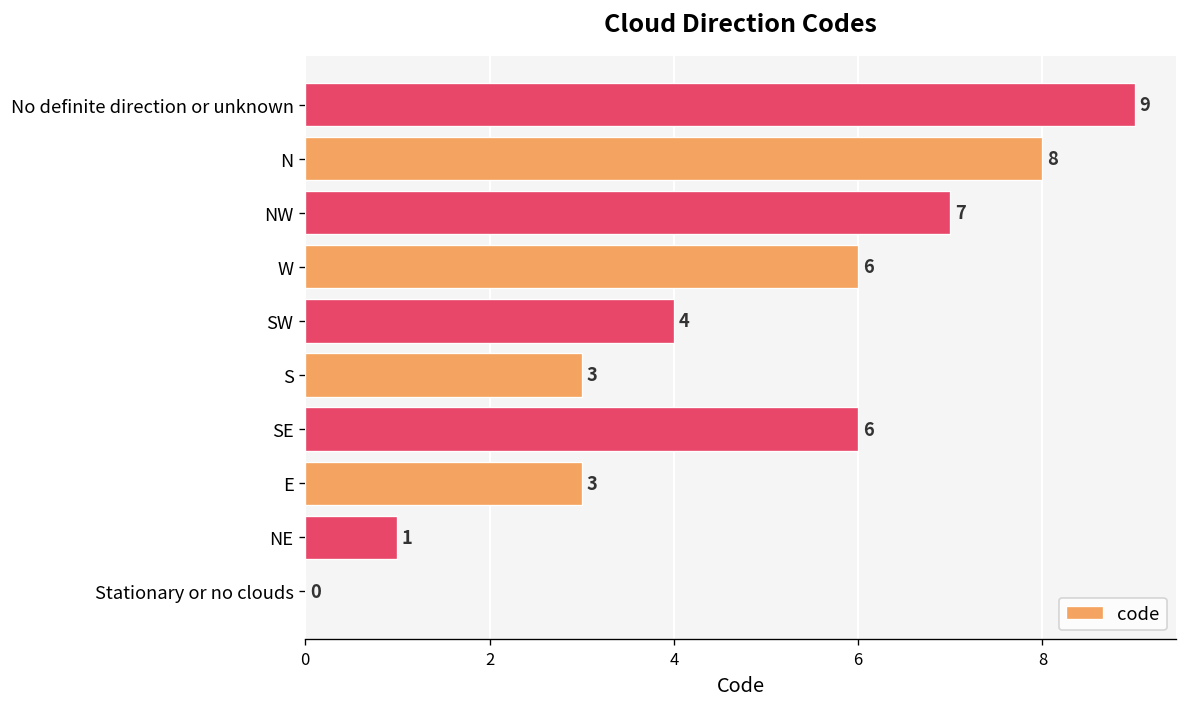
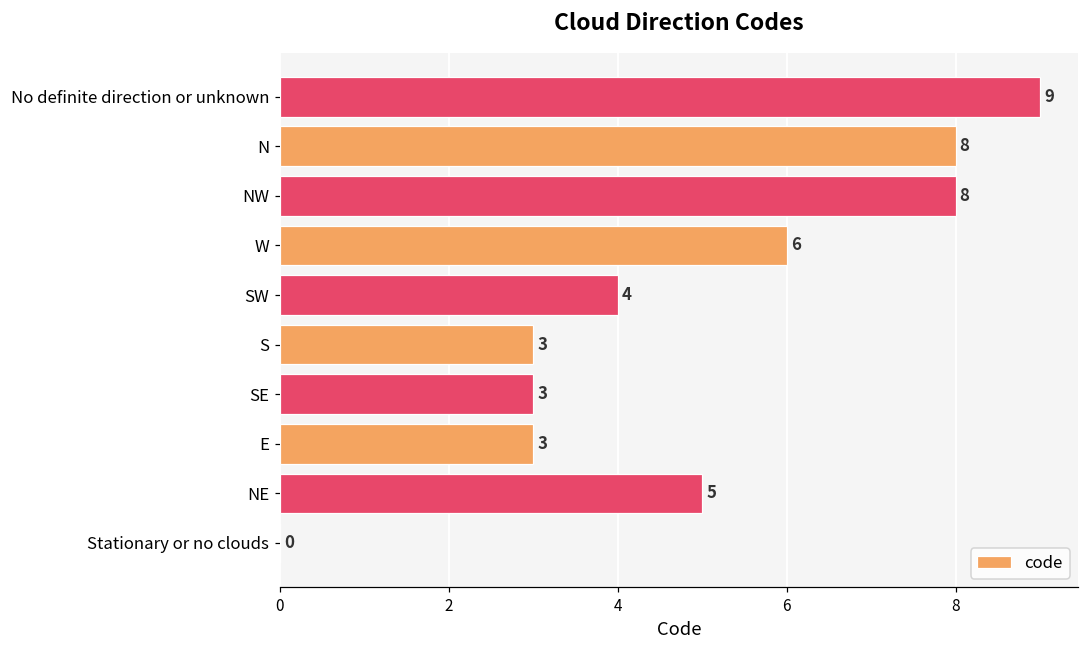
NW: 7 -> 8
SE: 6 -> 3
NE: 1 -> 5
